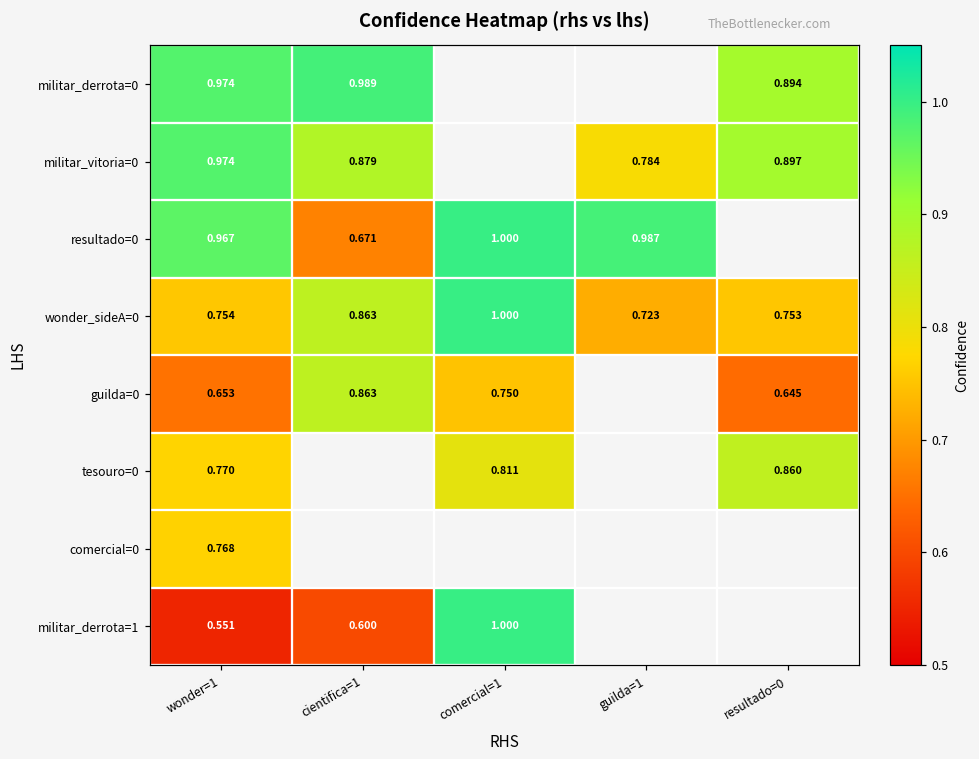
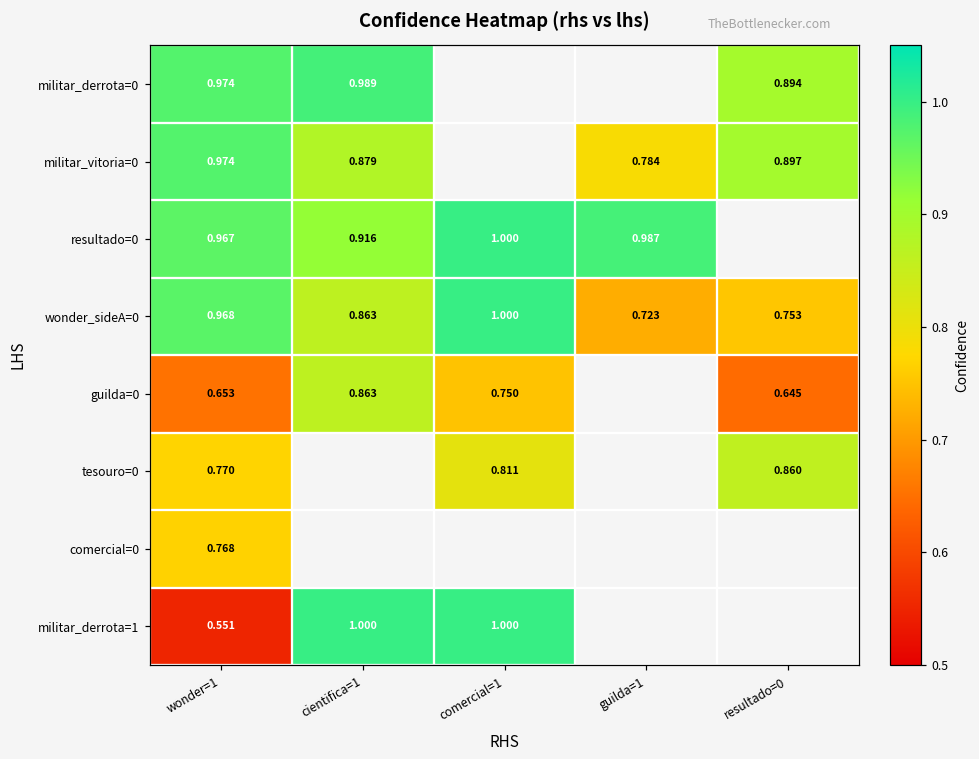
resultado=0, cientifica=1: 0.671 -> 0.916
wonder_sideA=0, wonder=1: 0.754 -> 0.968
militar_derrota=1, cientifica=1: 0.600 -> 1.000
